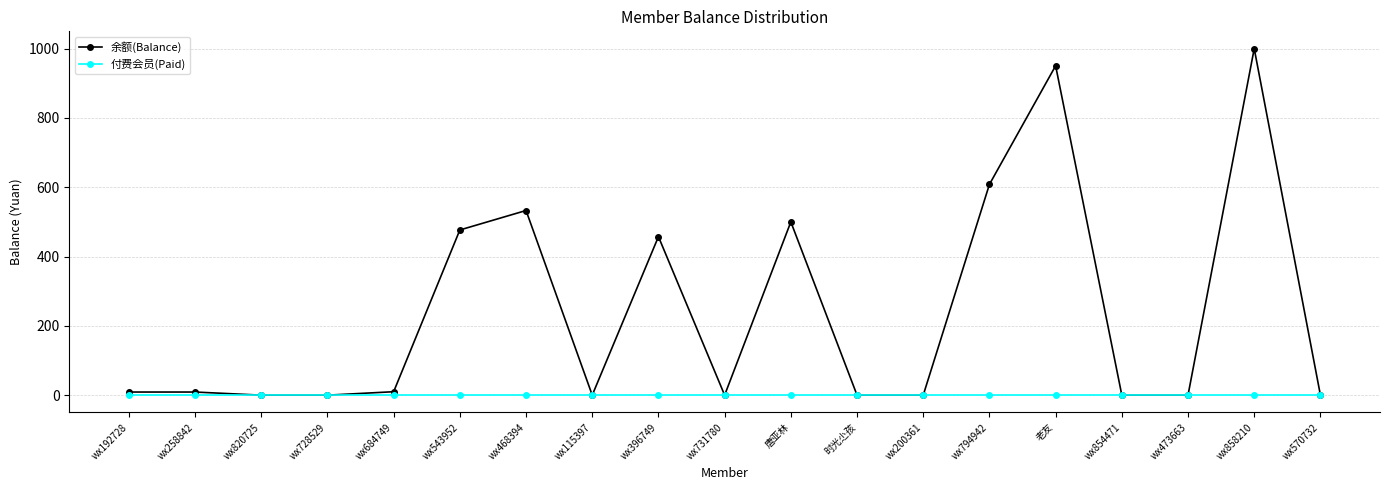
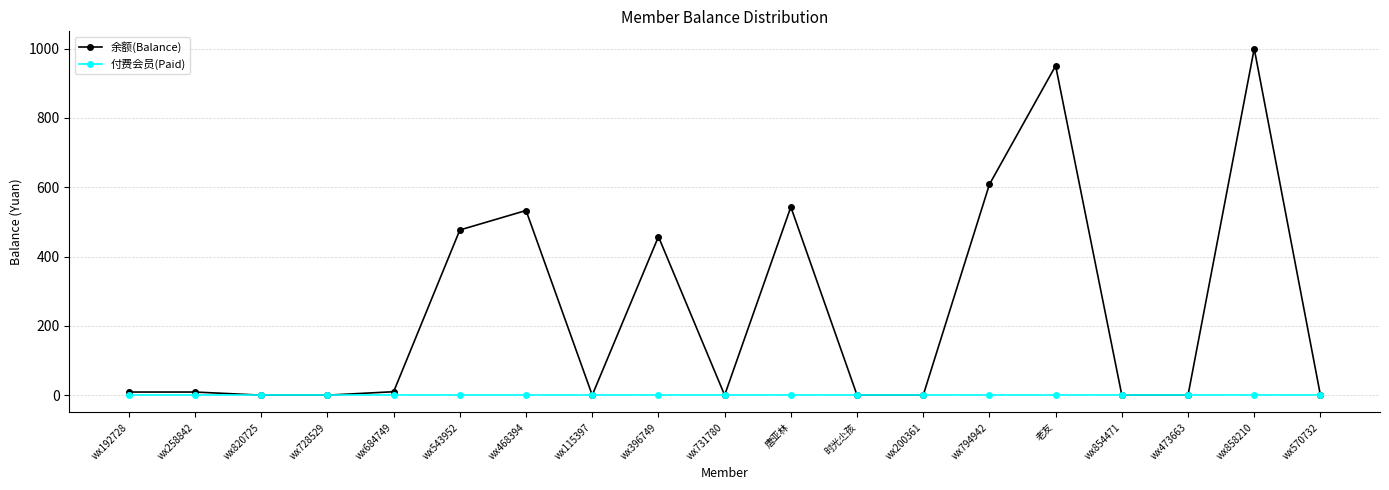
余额(Balance), 唐亚林: 500 -> 540
